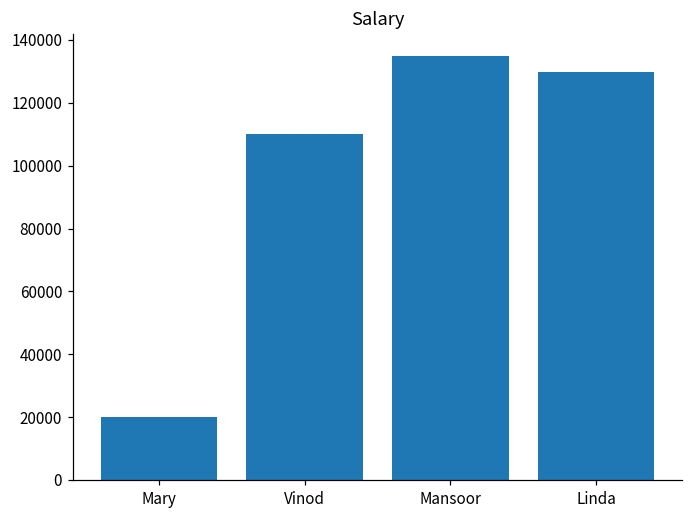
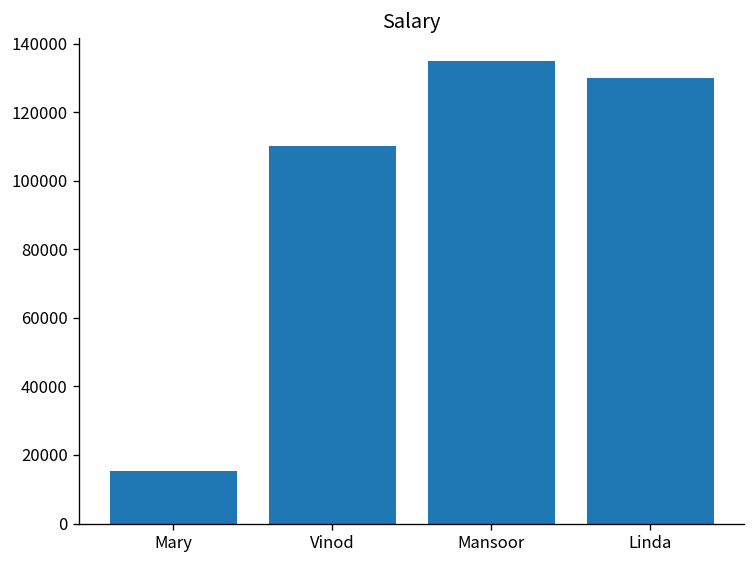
Mary: 20000 -> 15000
